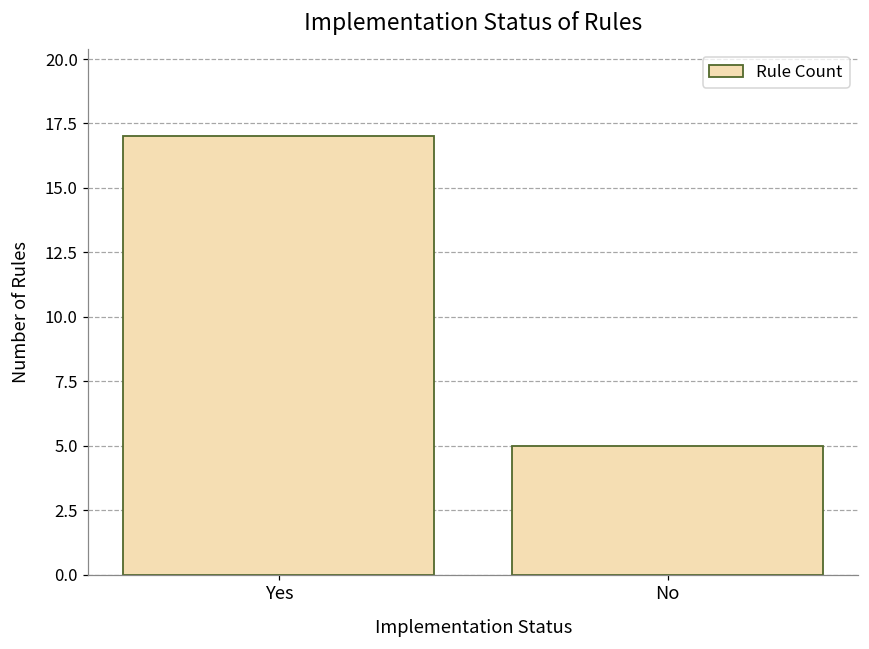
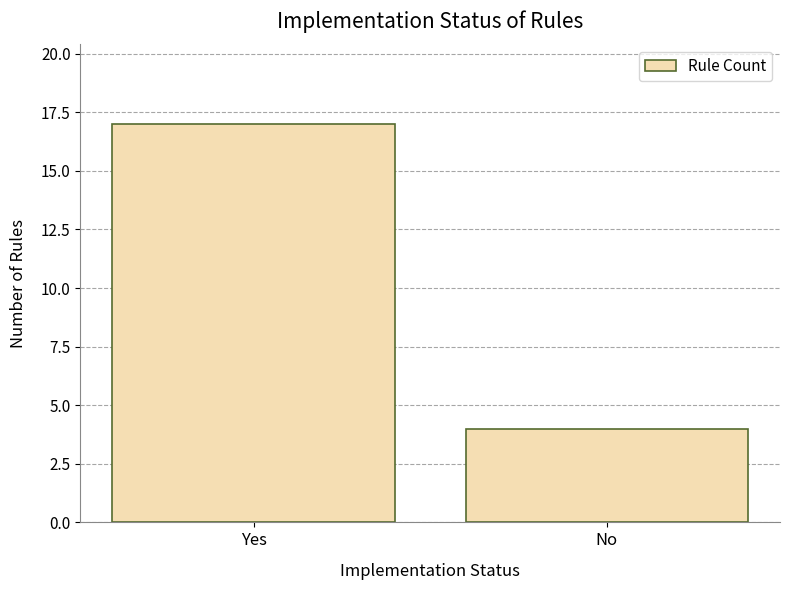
No: 5 -> 4
